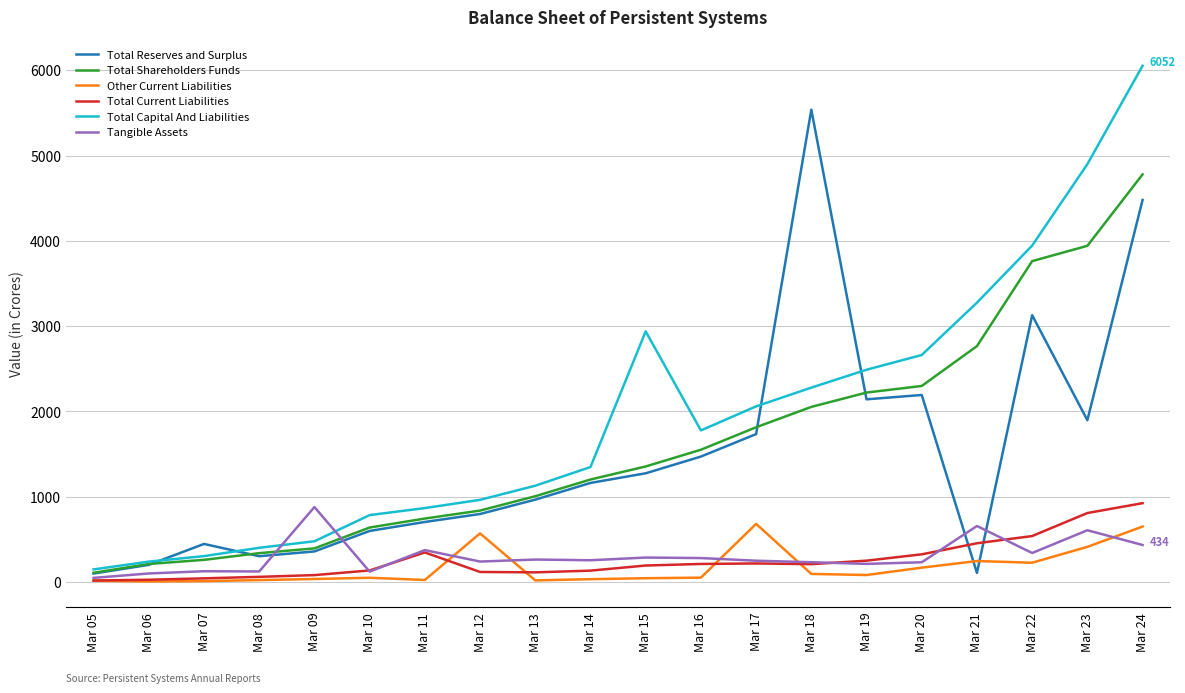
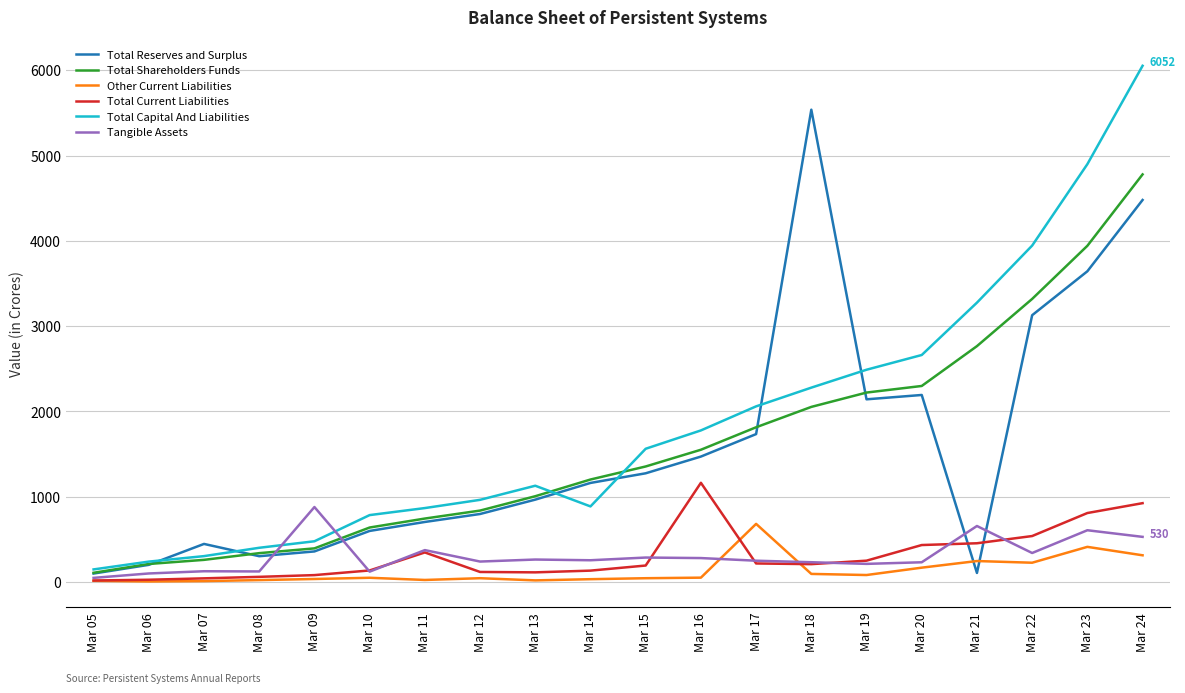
Other Current Liabilities, Mar 12: 600 -> 0
Total Capital And Liabilities, Mar 14: 1300 -> 900
Total Capital And Liabilities, Mar 15: 2900 -> 1600
Total Current Liabilities, Mar 16: 200 -> 1200
Total Current Liabilities, Mar 20: 300 -> 400
Total Shareholders Funds, Mar 22: 3800 -> 3300
Total Reserves and Surplus, Mar 23: 1900 -> 3600
Other Current Liabilities, Mar 24: 700 -> 300
Tangible Assets, Mar 24: 434 -> 530
